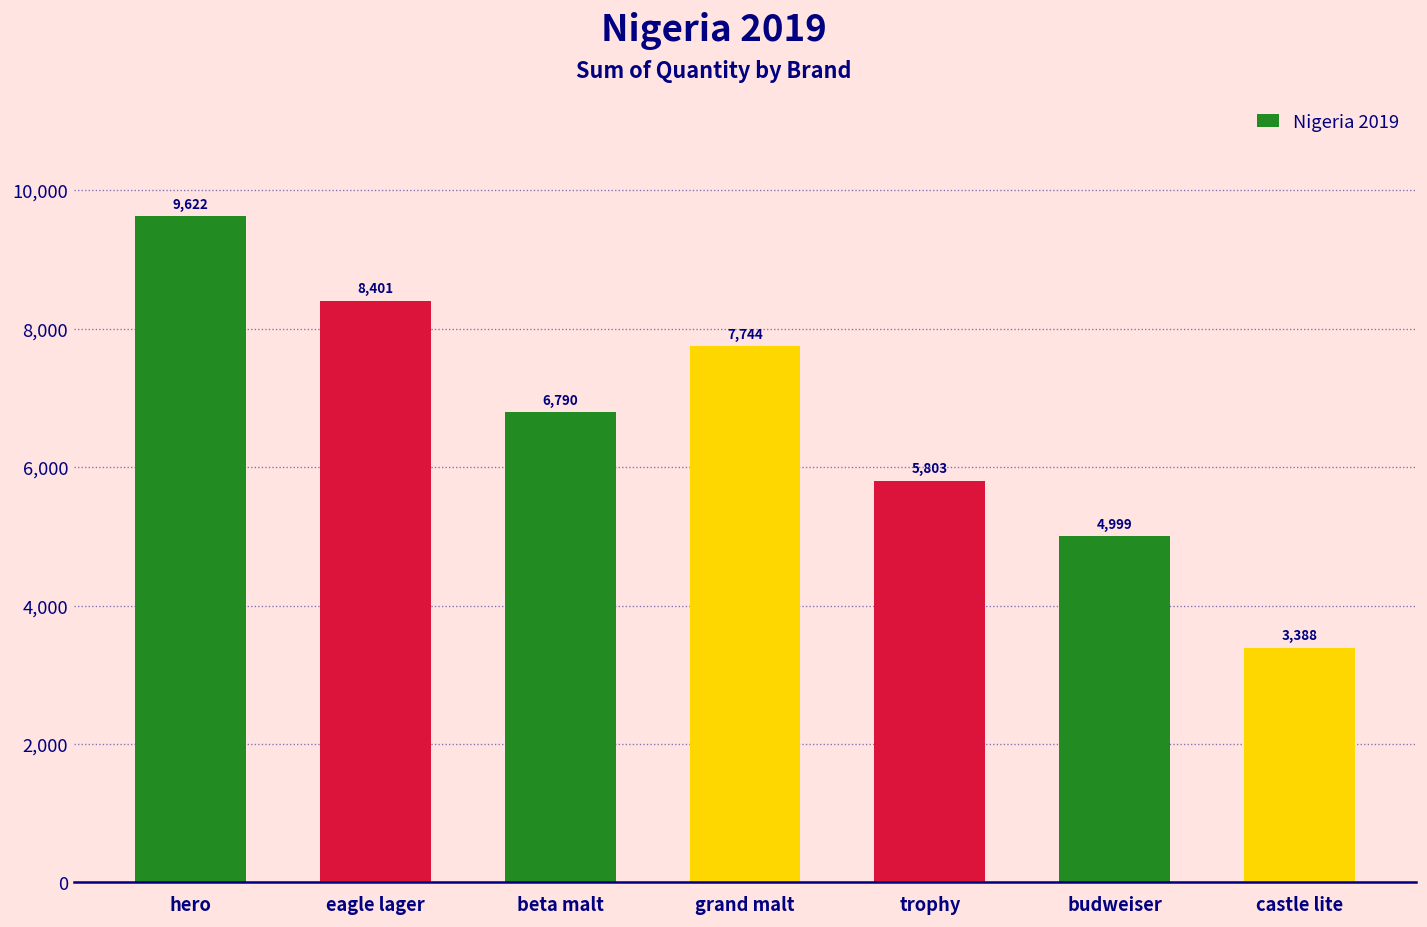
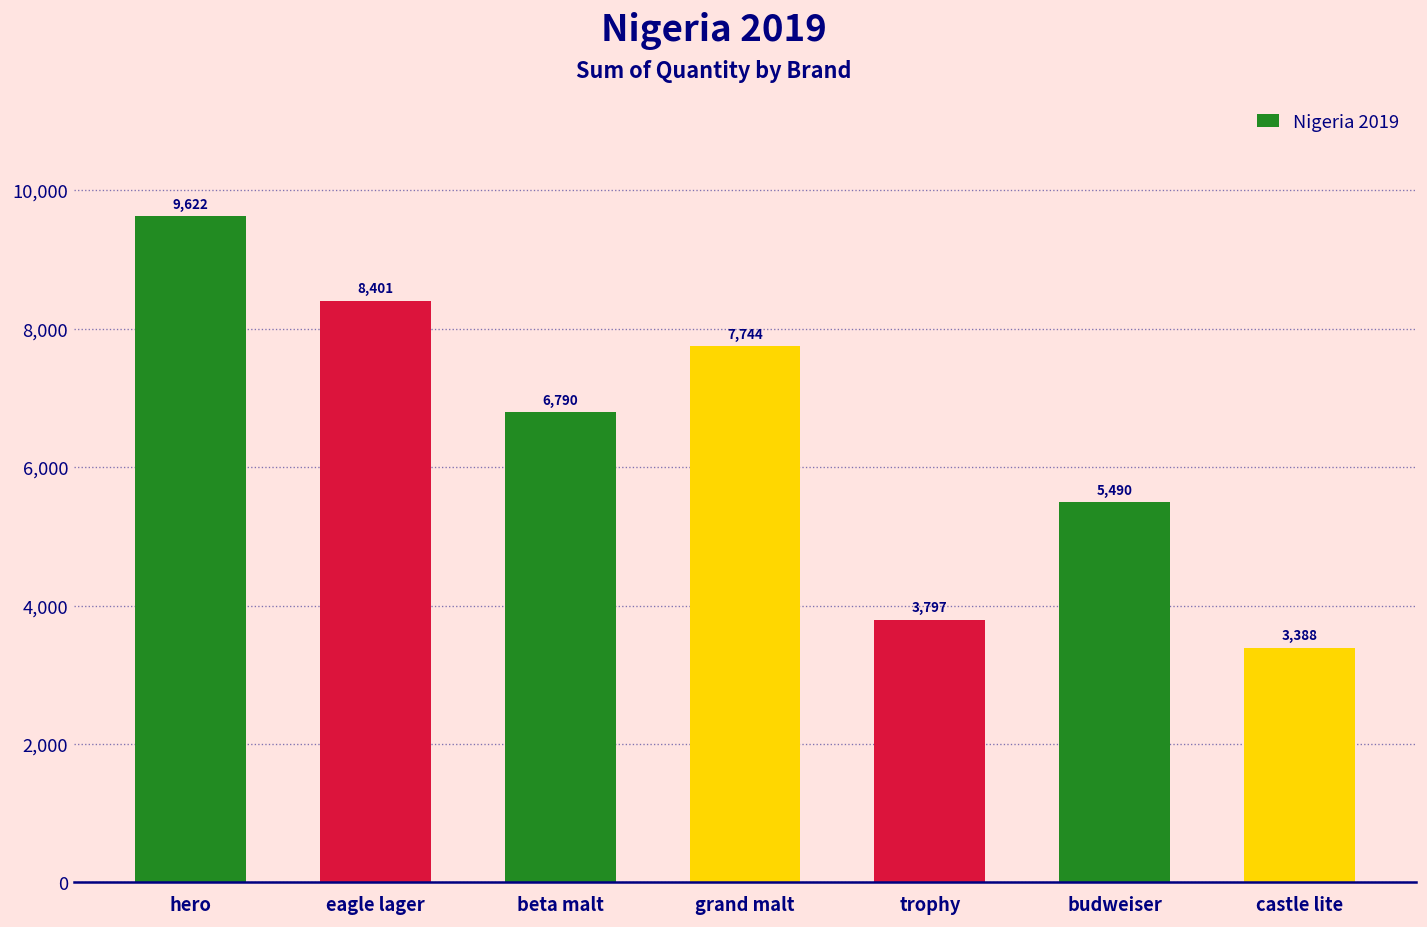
trophy: 5,803 -> 3,797
budweiser: 4,999 -> 5,490
